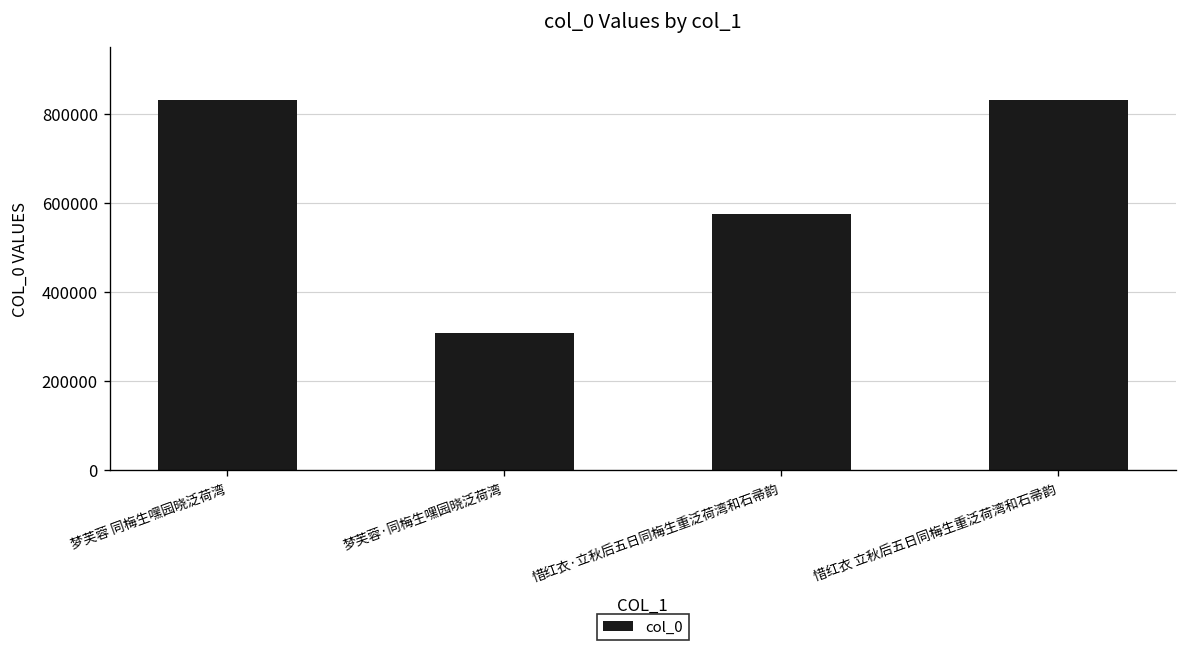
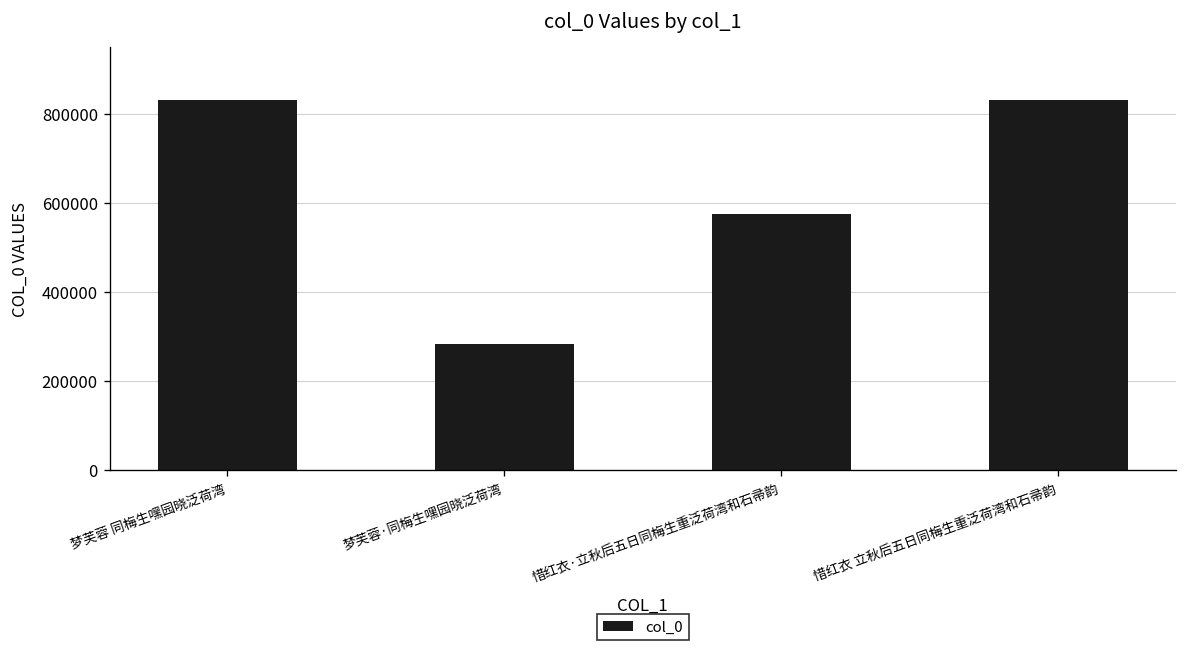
梦芙蓉·同梅生嘿园晓泛荷湾: 310000 -> 280000
